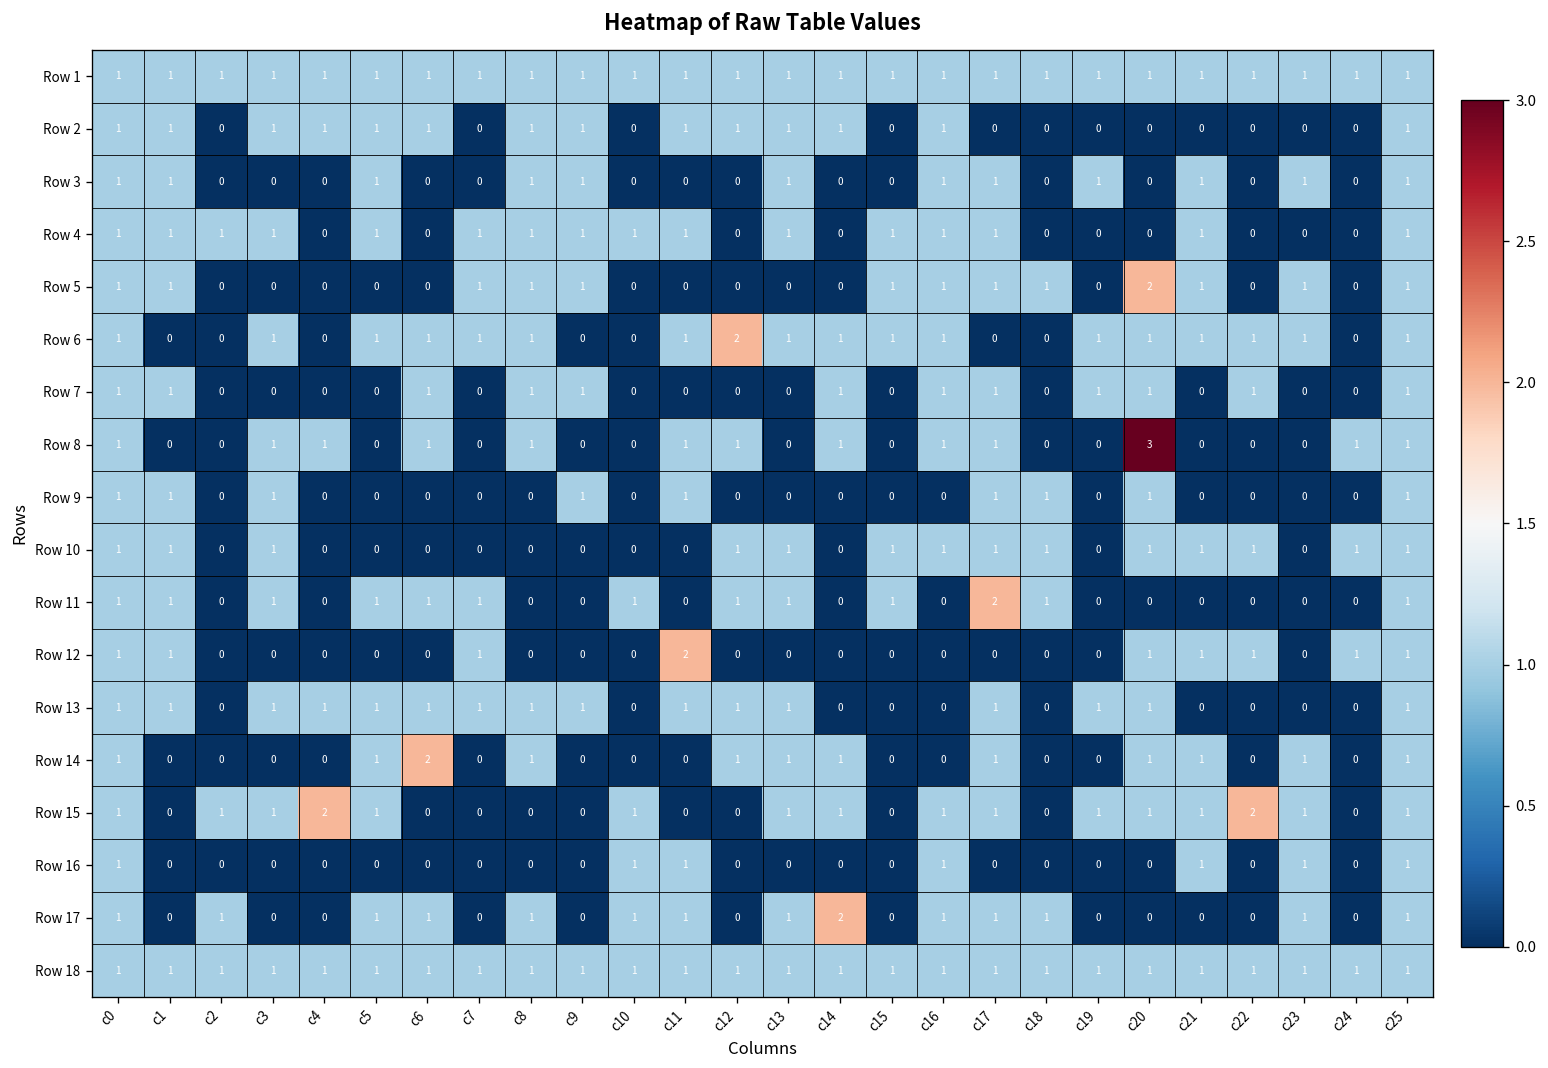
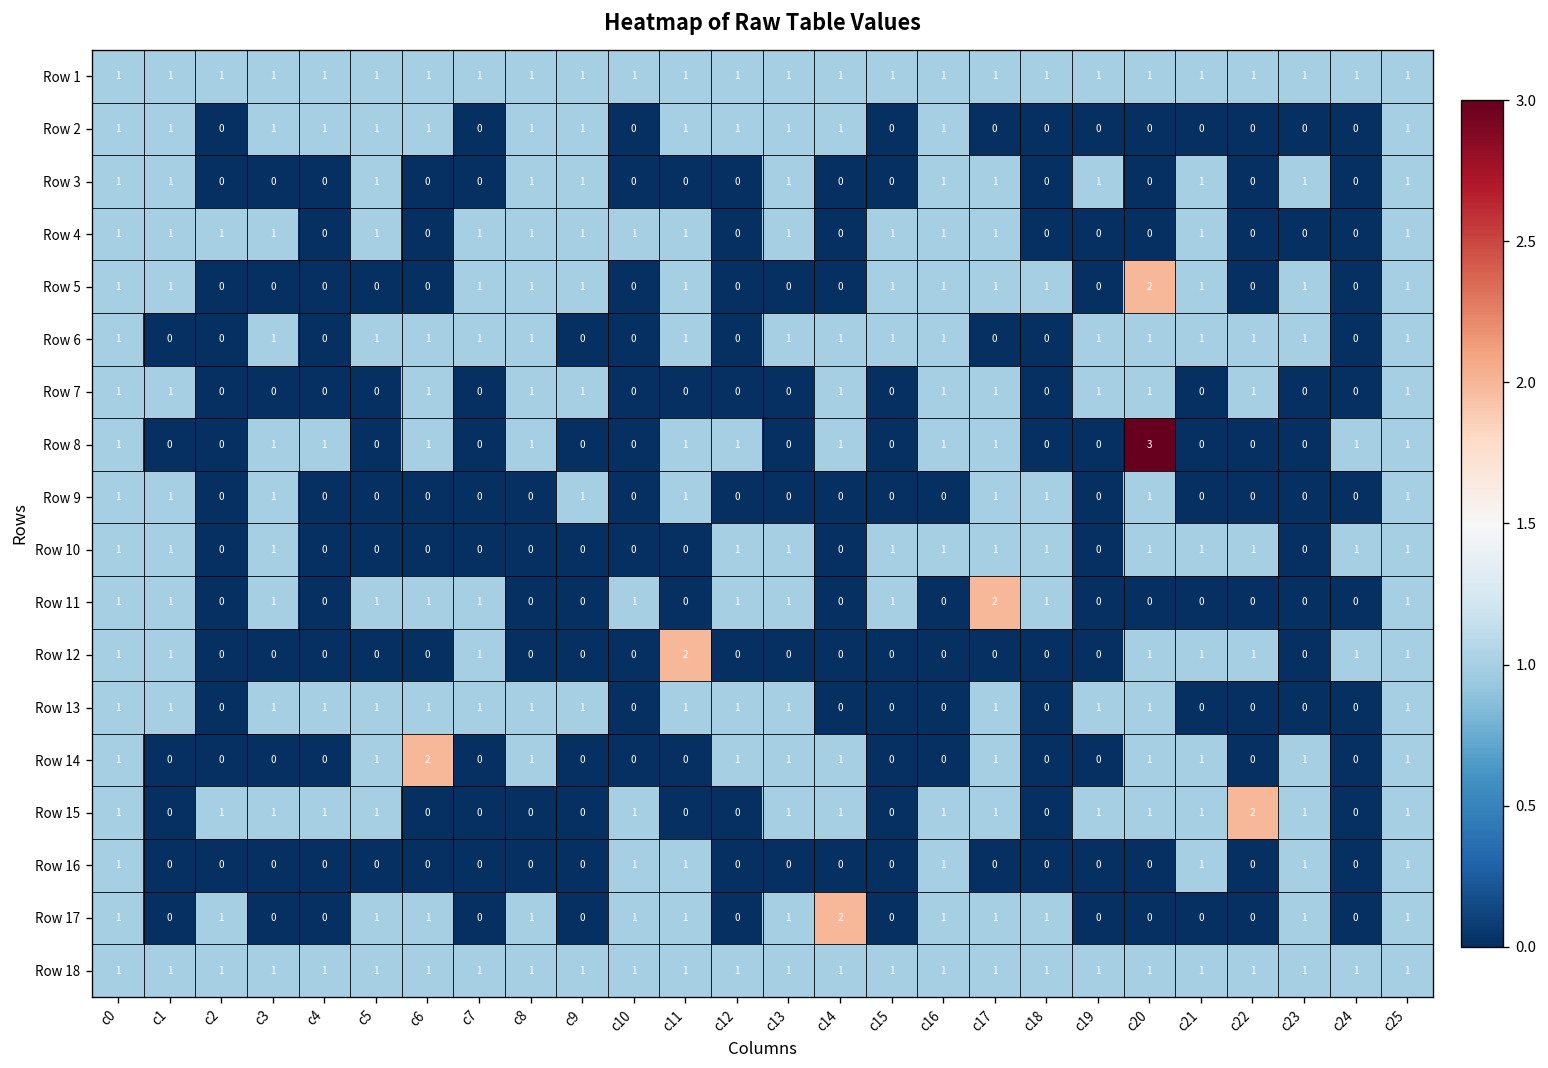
Row 5, c11: 0 -> 1
Row 6, c12: 2 -> 0
Row 15, c4: 2 -> 1
